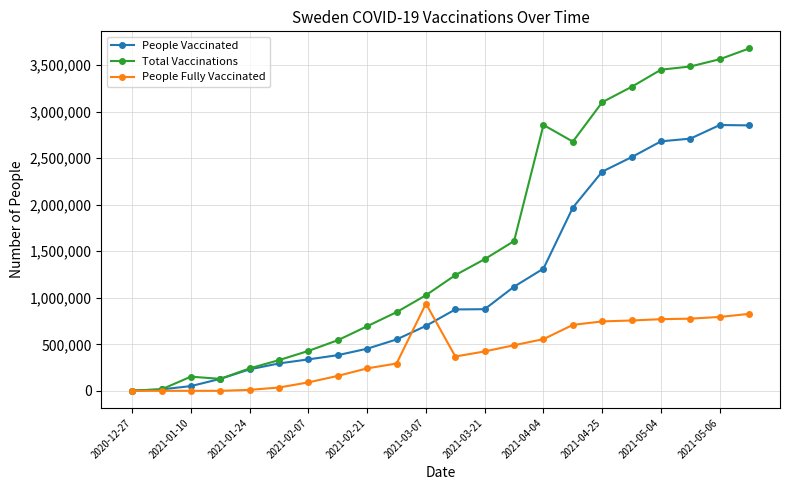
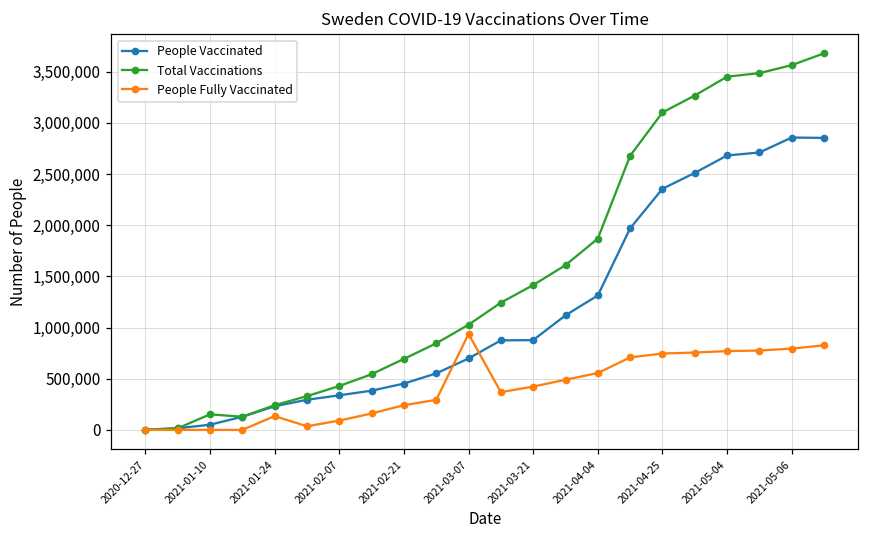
People Fully Vaccinated, 2021-01-24: 0 -> 100,000
Total Vaccinations, 2021-04-04: 2,900,000 -> 1,900,000
